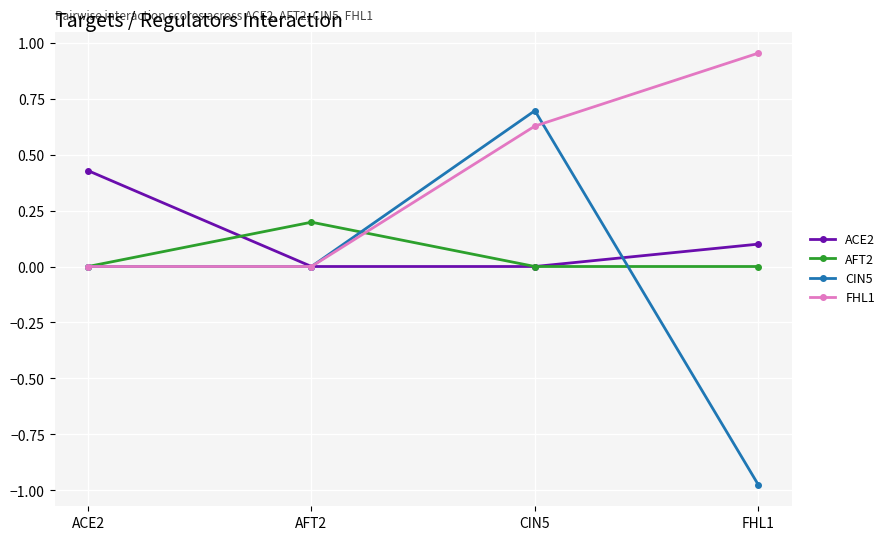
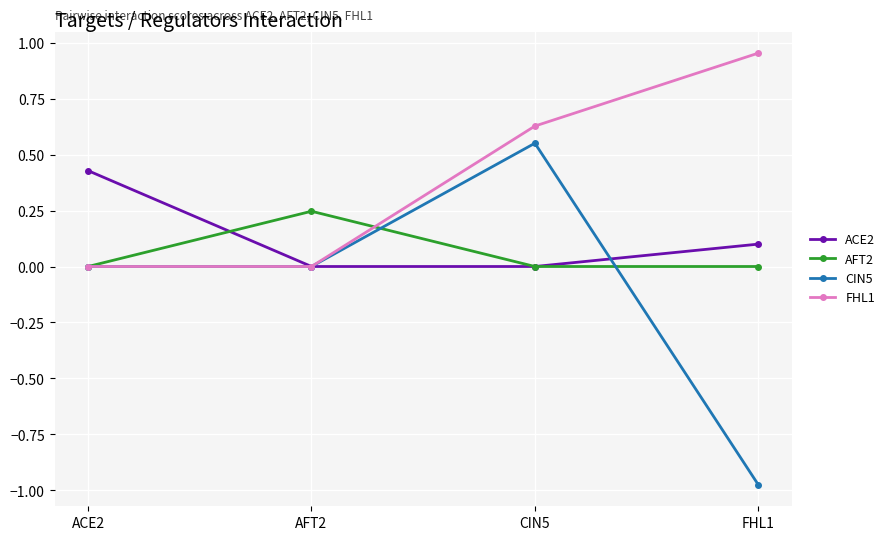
AFT2, AFT2: 0.20 -> 0.25
CIN5, CIN5: 0.70 -> 0.55
